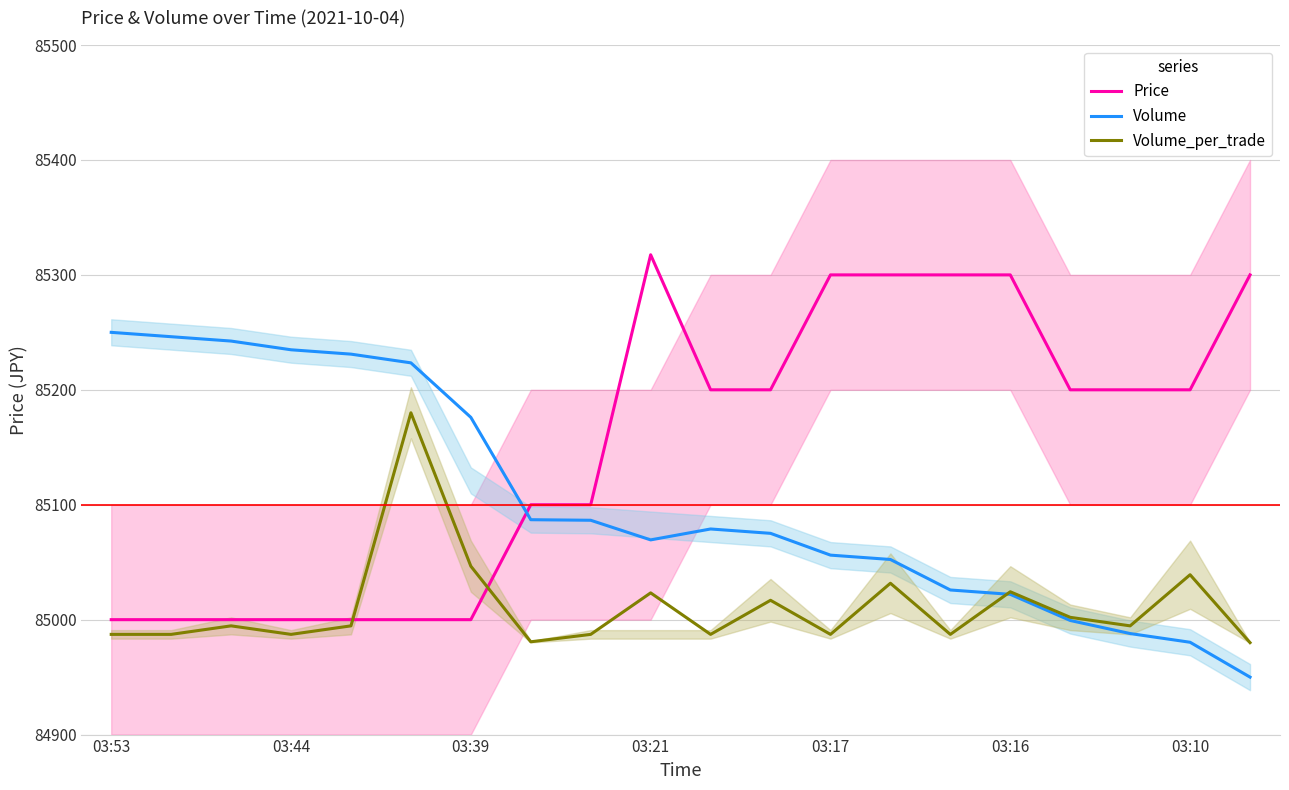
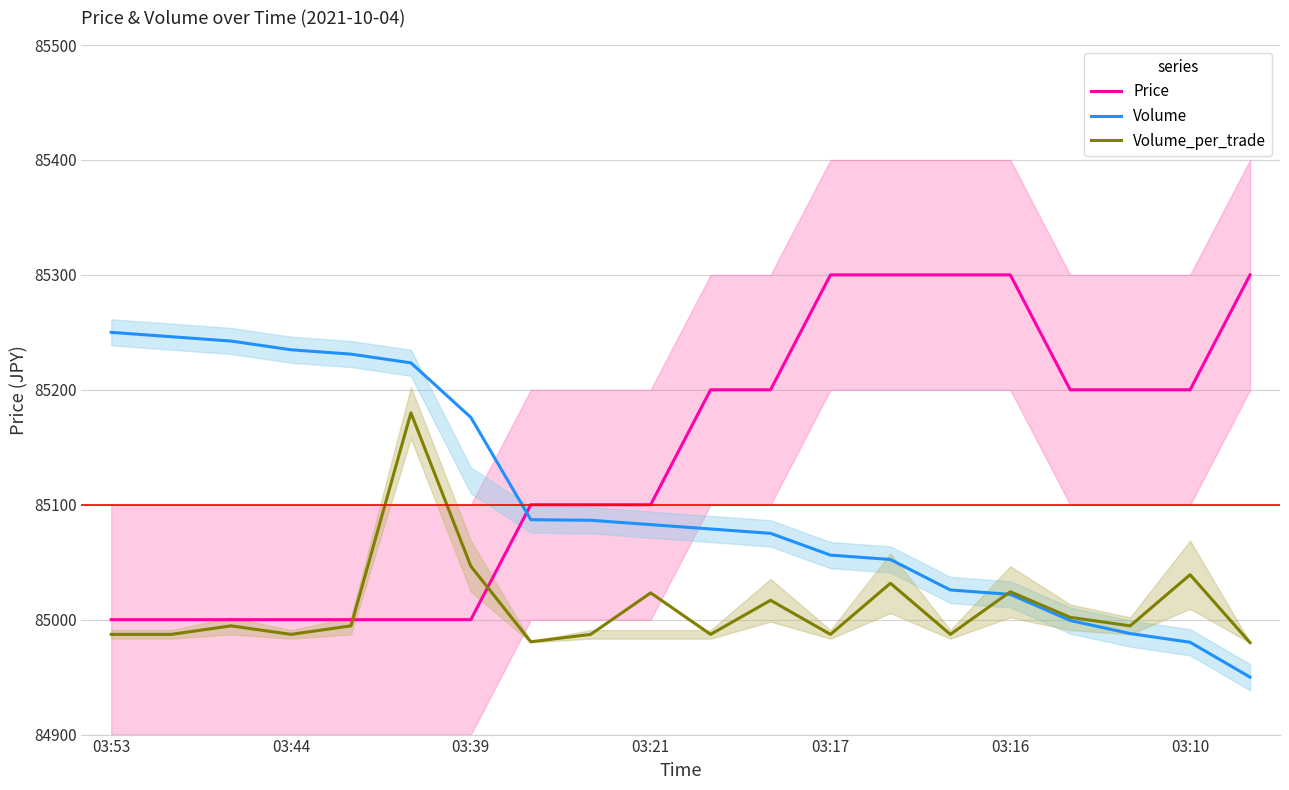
Price, 03:21: 85318 -> 85100
Volume, 03:21: 85069 -> 85083
